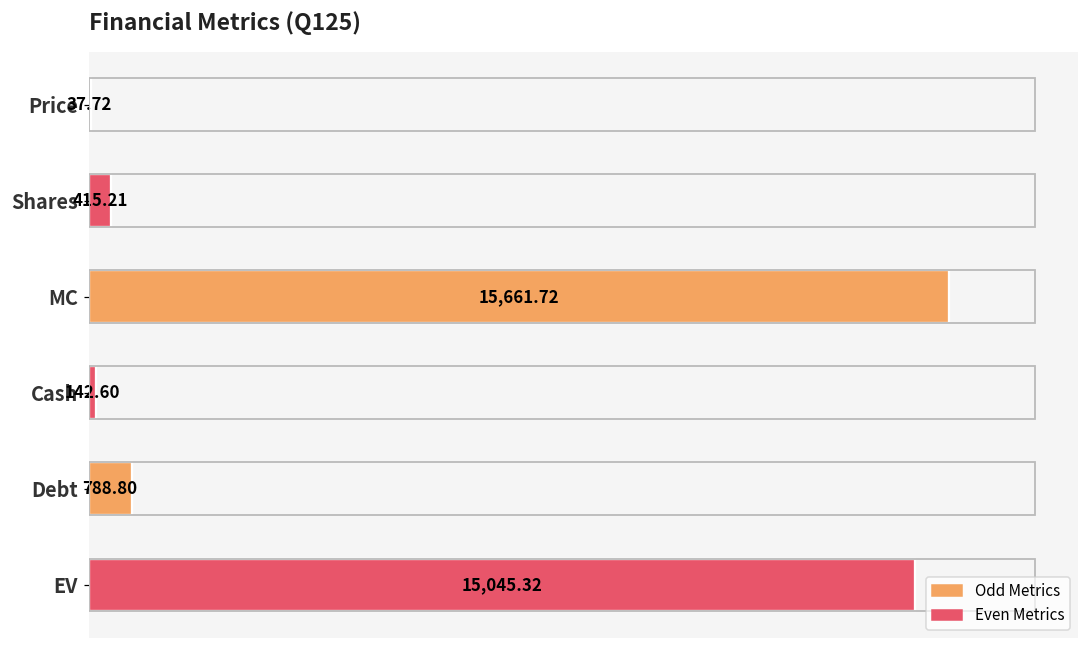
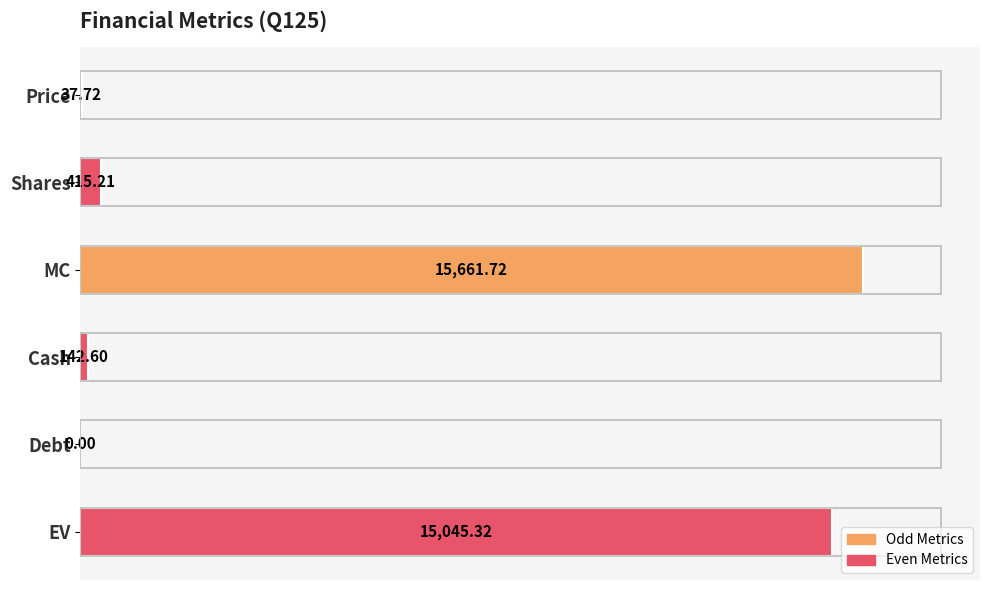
Debt: 788.80 -> 0.00
